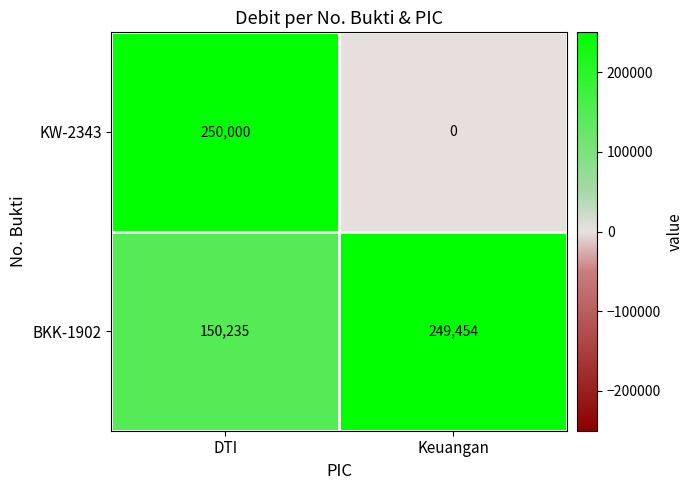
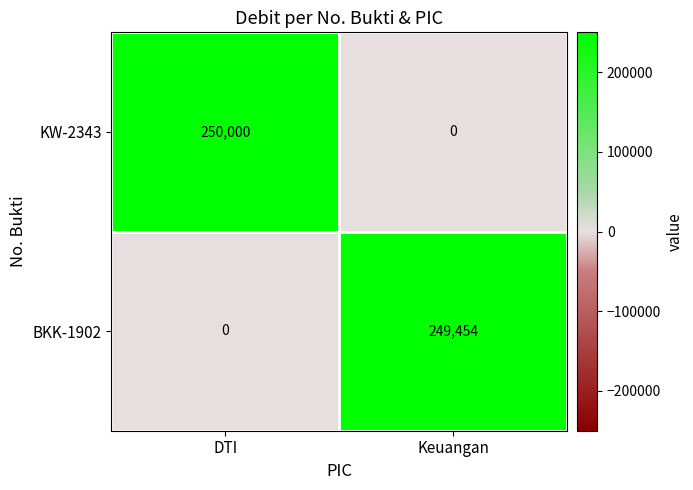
BKK-1902, DTI: 150,235 -> 0
